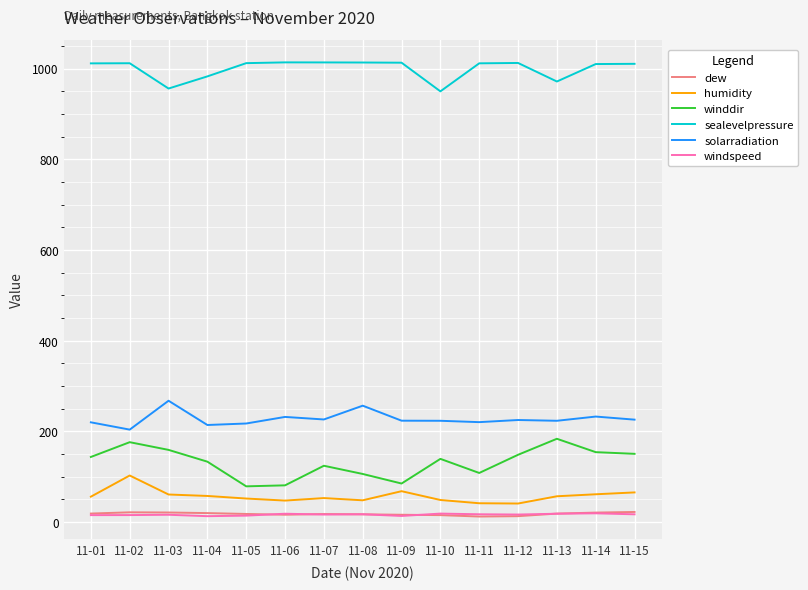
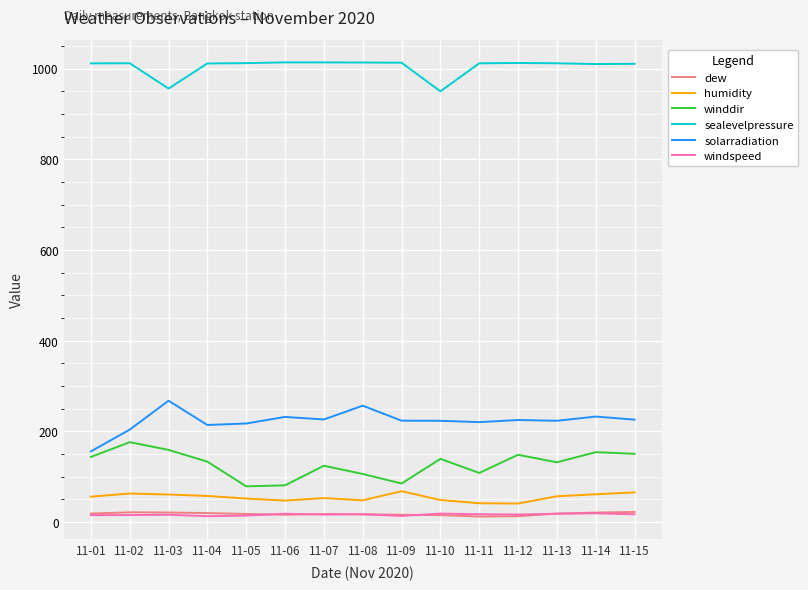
solarradiation, 11-01: 220 -> 160
humidity, 11-02: 100 -> 60
sealevelpressure, 11-04: 980 -> 1010
winddir, 11-13: 180 -> 130
sealevelpressure, 11-13: 970 -> 1010
